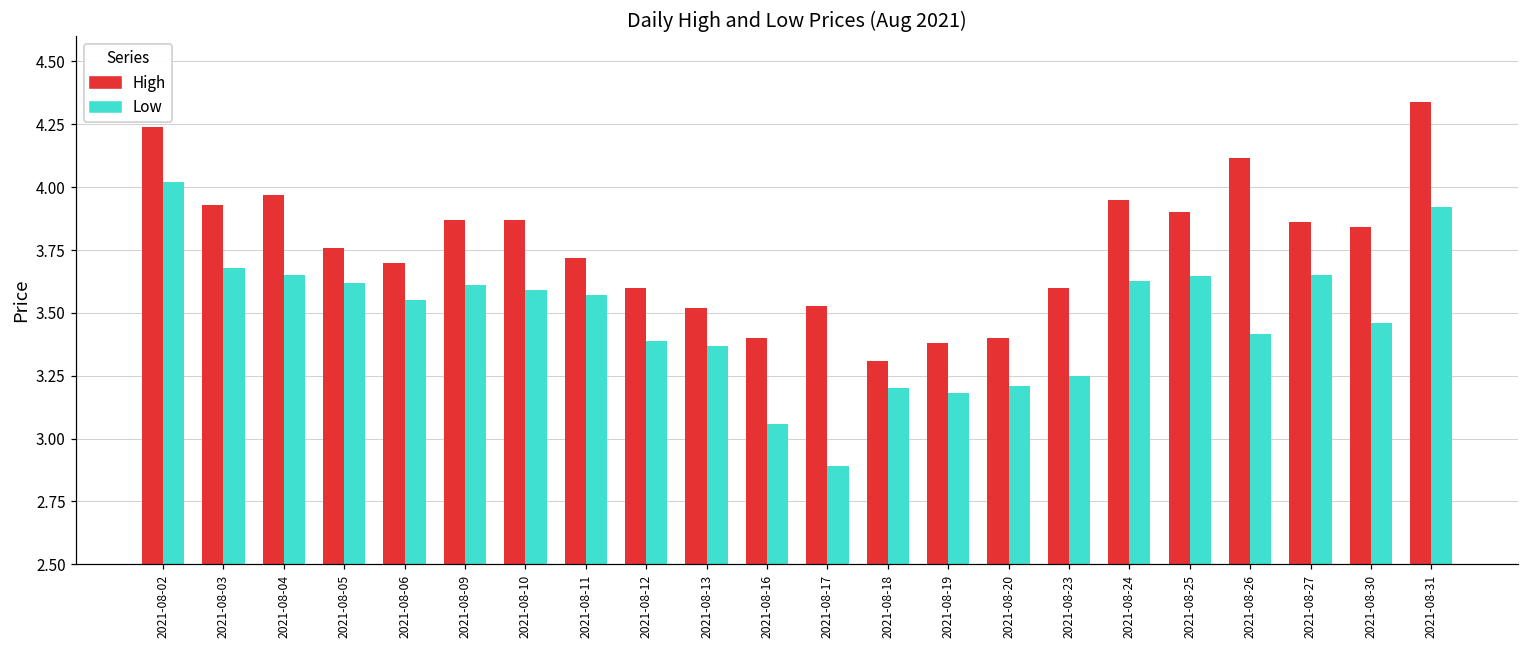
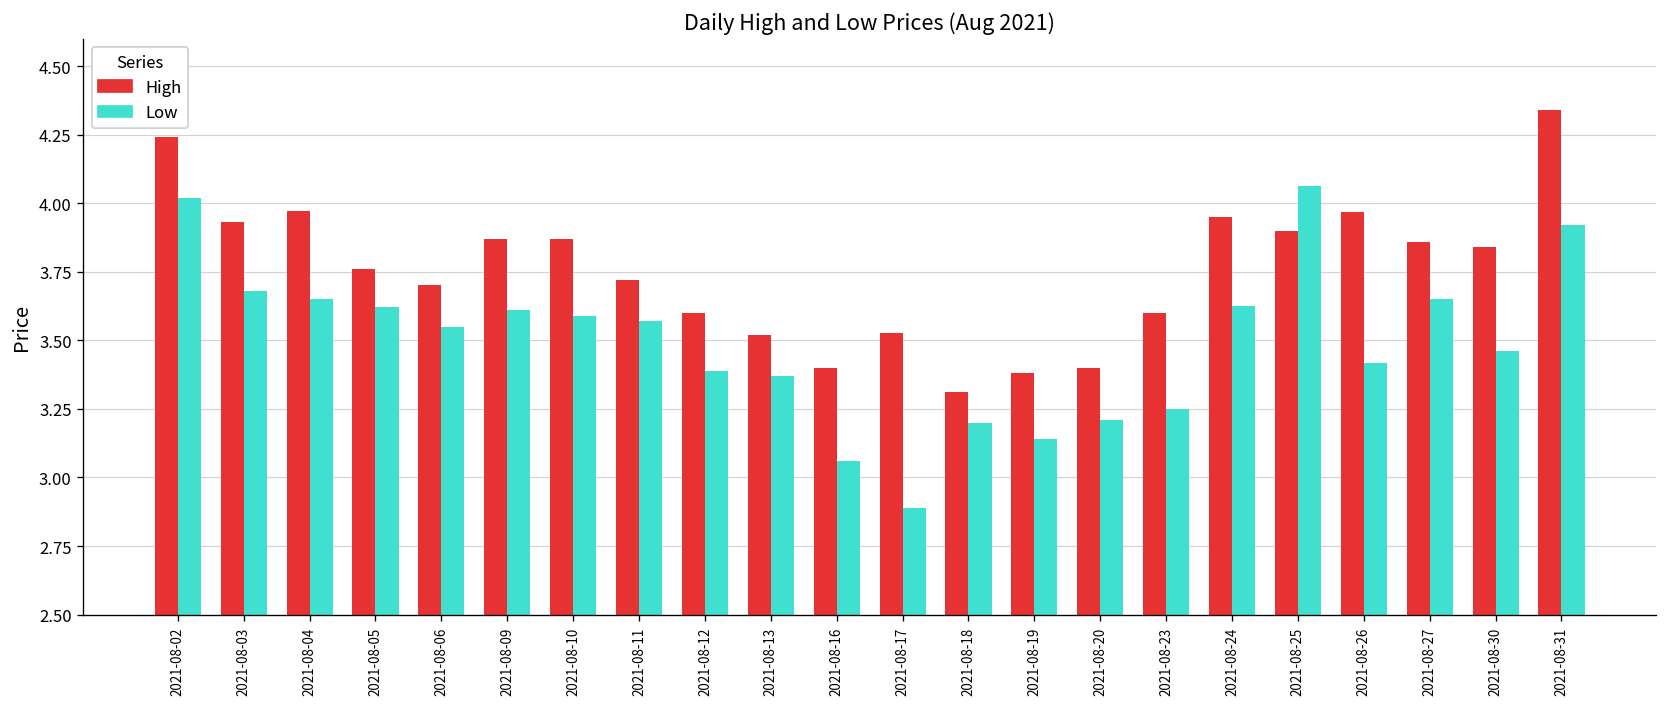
Low, 2021-08-19: 3.18 -> 3.14
Low, 2021-08-25: 3.65 -> 4.06
High, 2021-08-26: 4.12 -> 3.97
